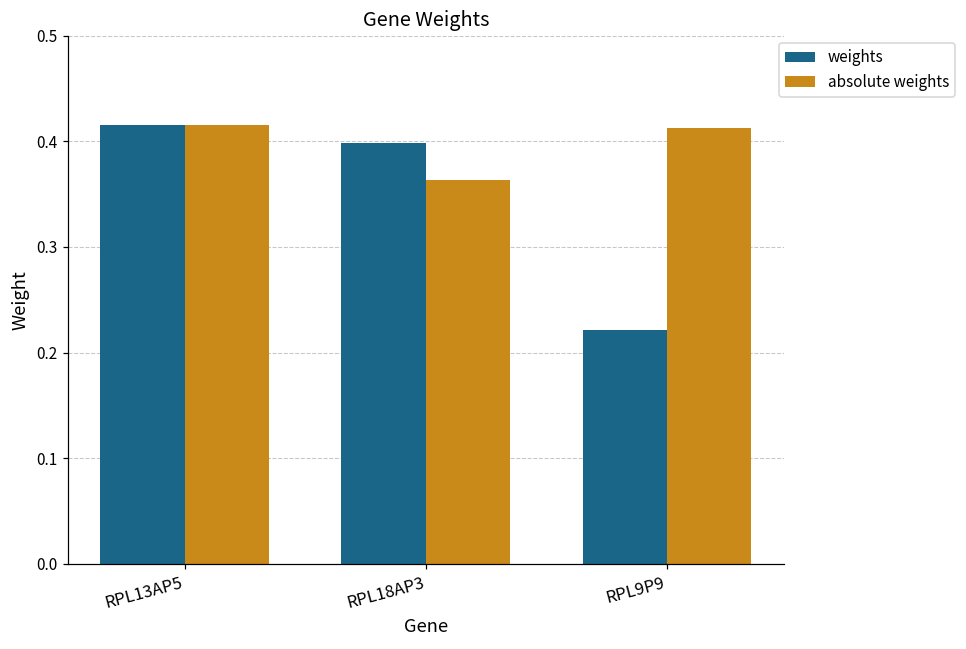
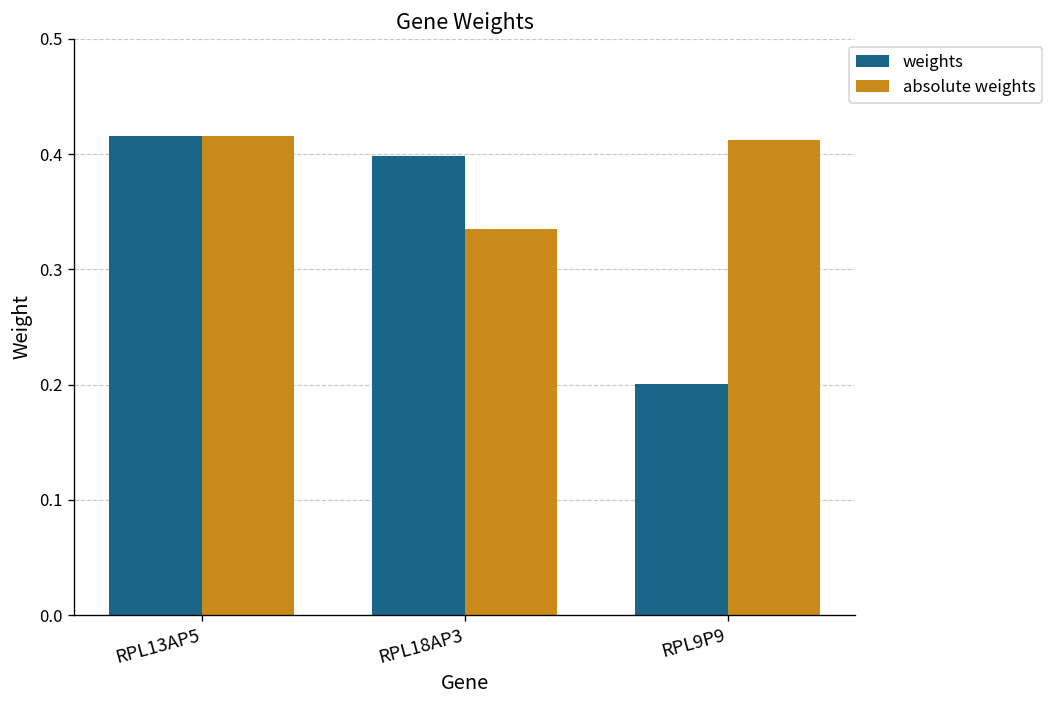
absolute weights, RPL18AP3: 0.36 -> 0.33
weights, RPL9P9: 0.22 -> 0.20
